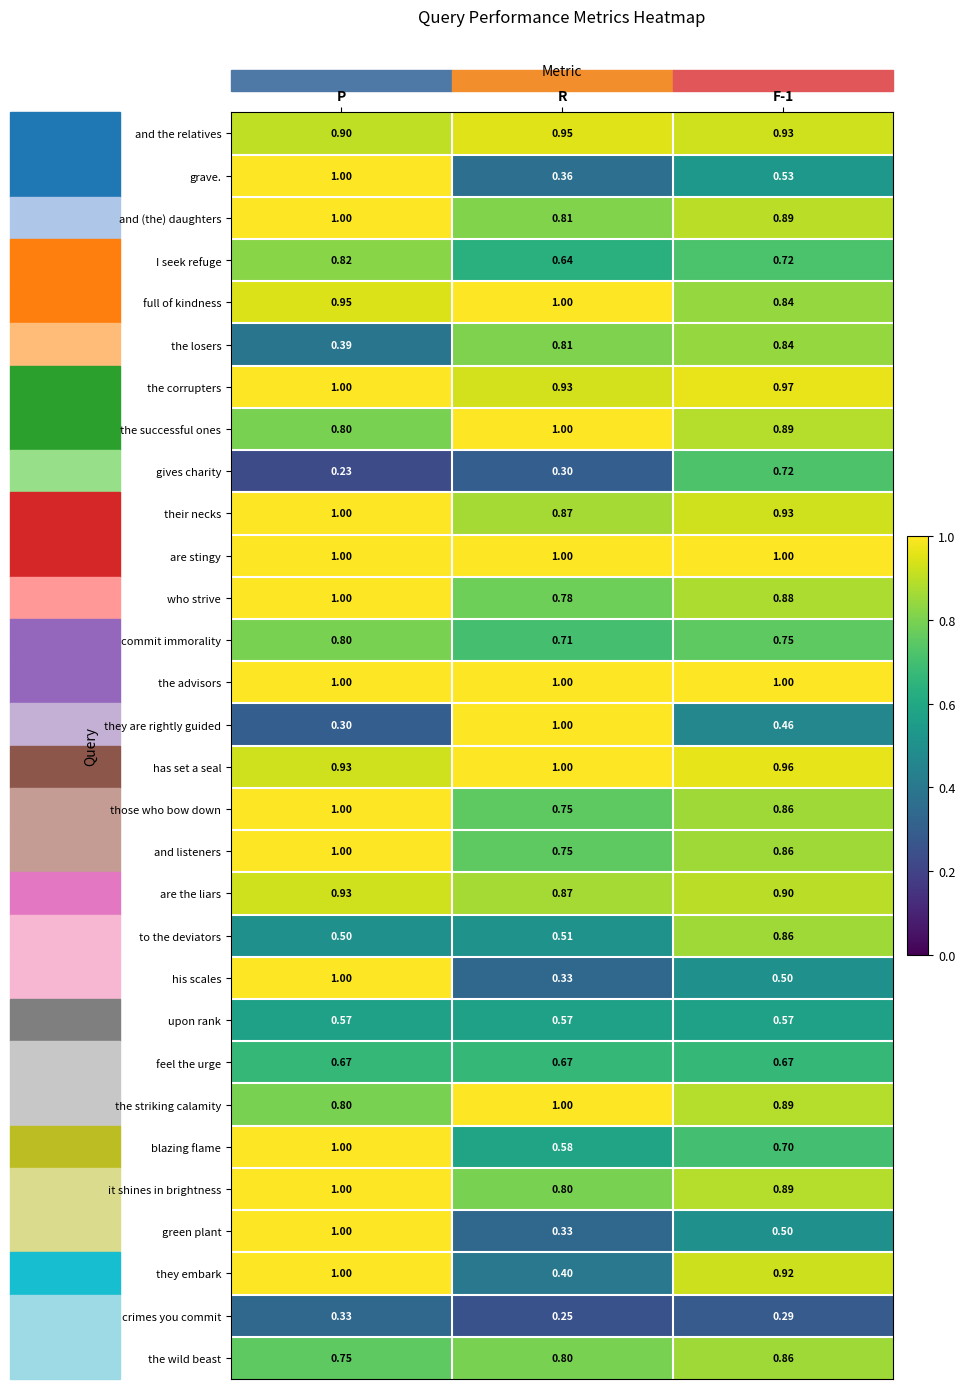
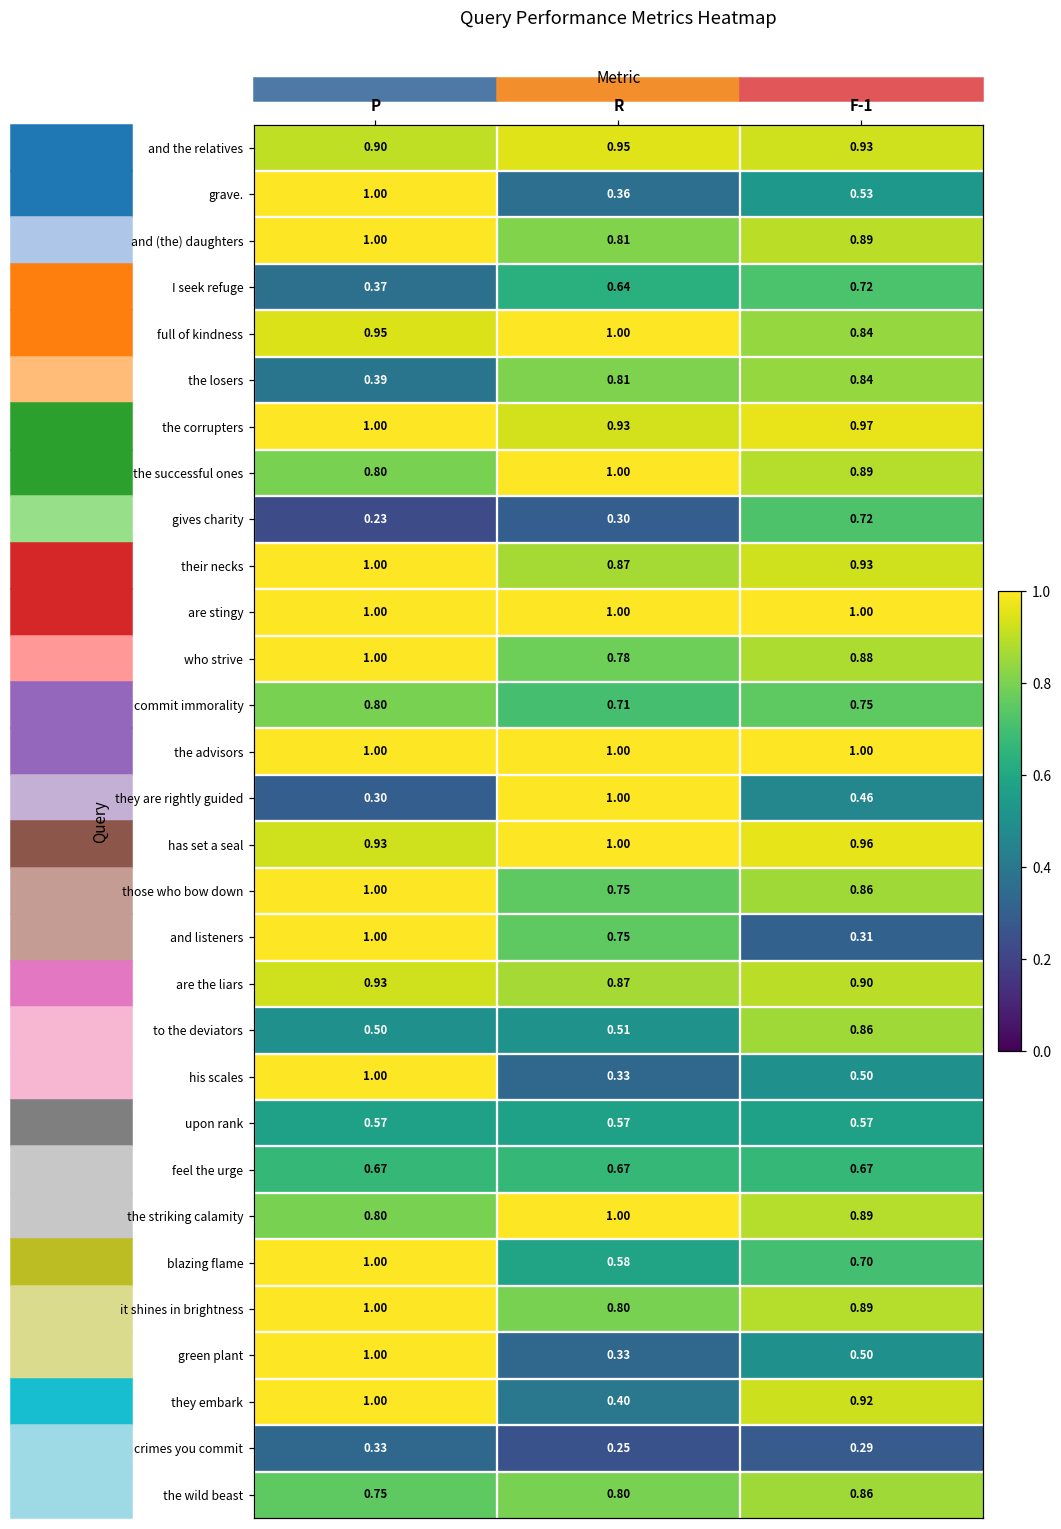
I seek refuge, P: 0.82 -> 0.37
and listeners, F-1: 0.86 -> 0.31
